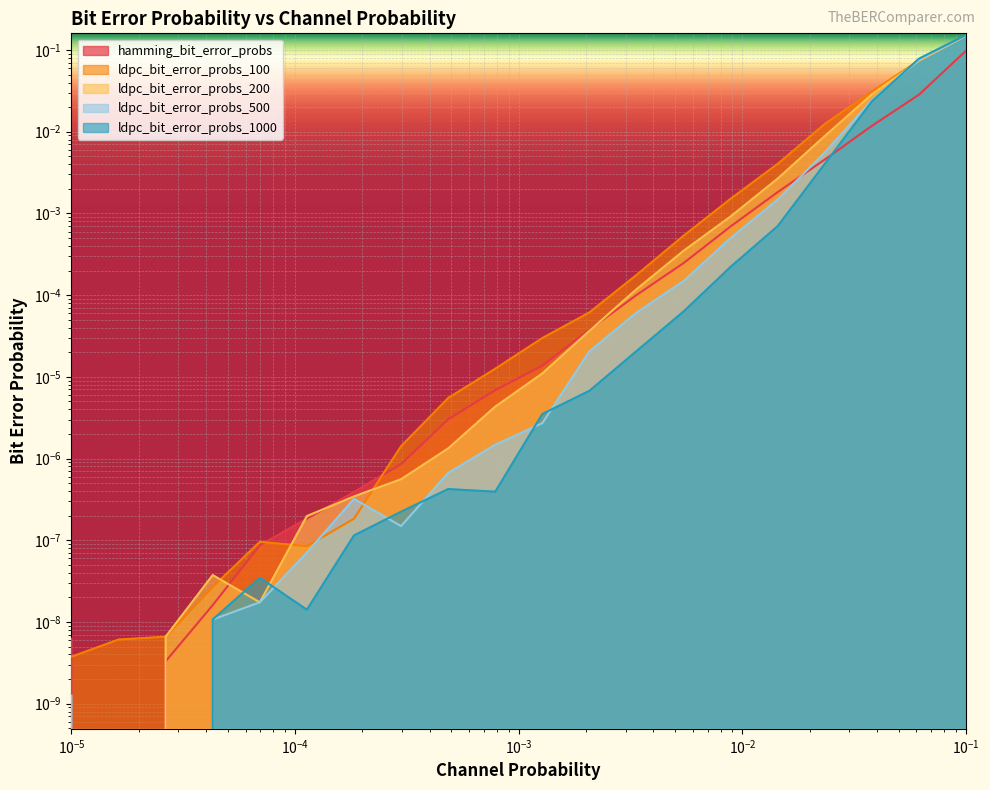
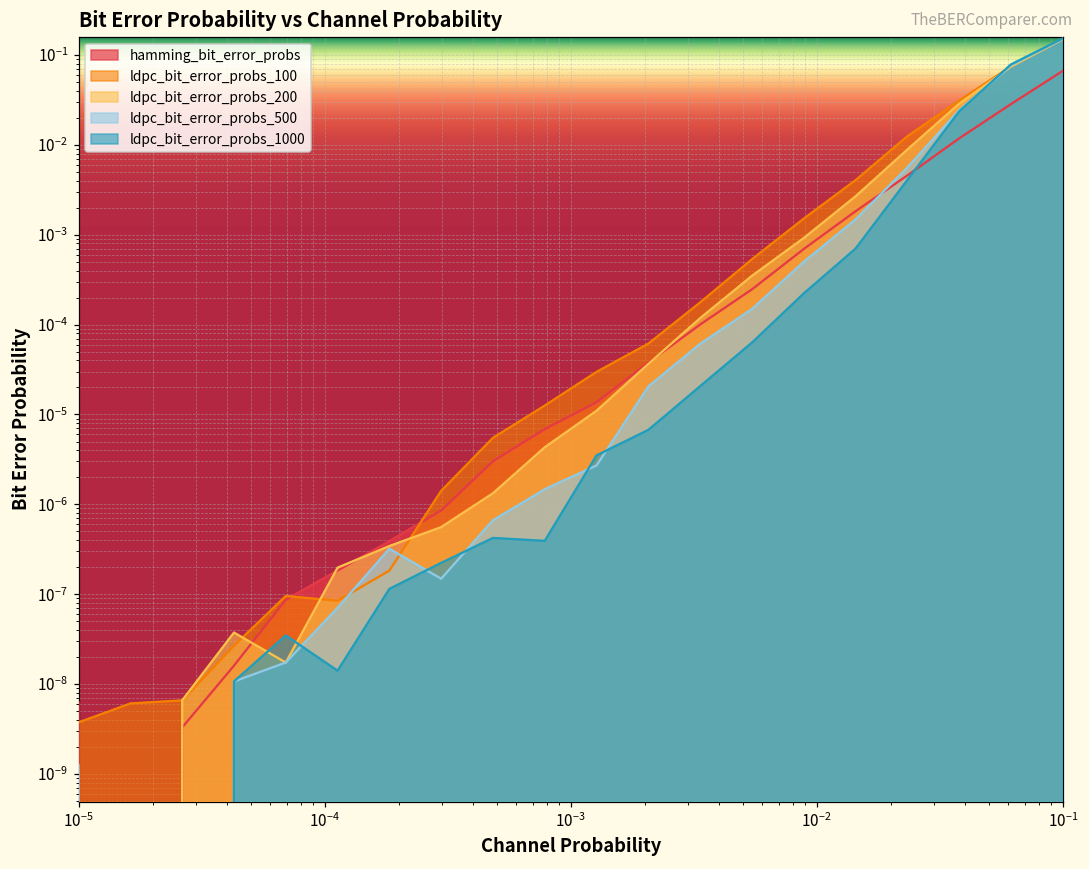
hamming_bit_error_probs, 10^-1: 0.10 -> 0.07
